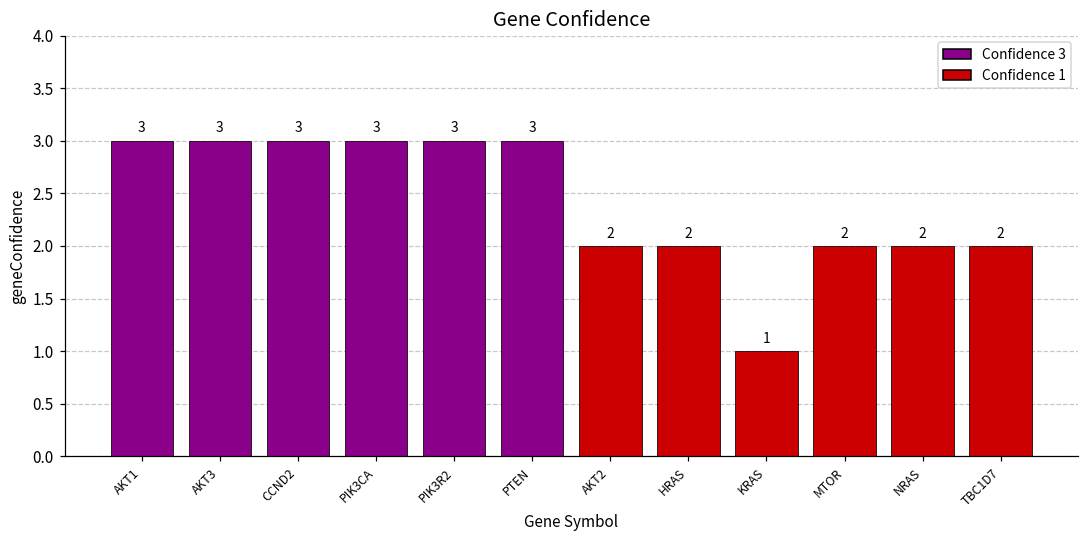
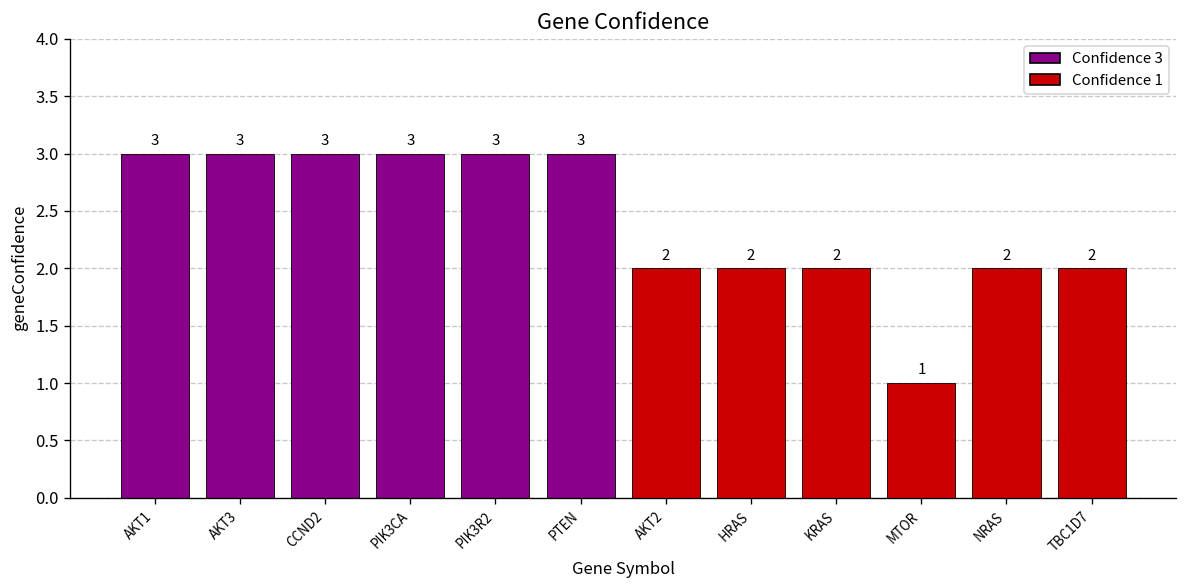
KRAS: 1 -> 2
MTOR: 2 -> 1
